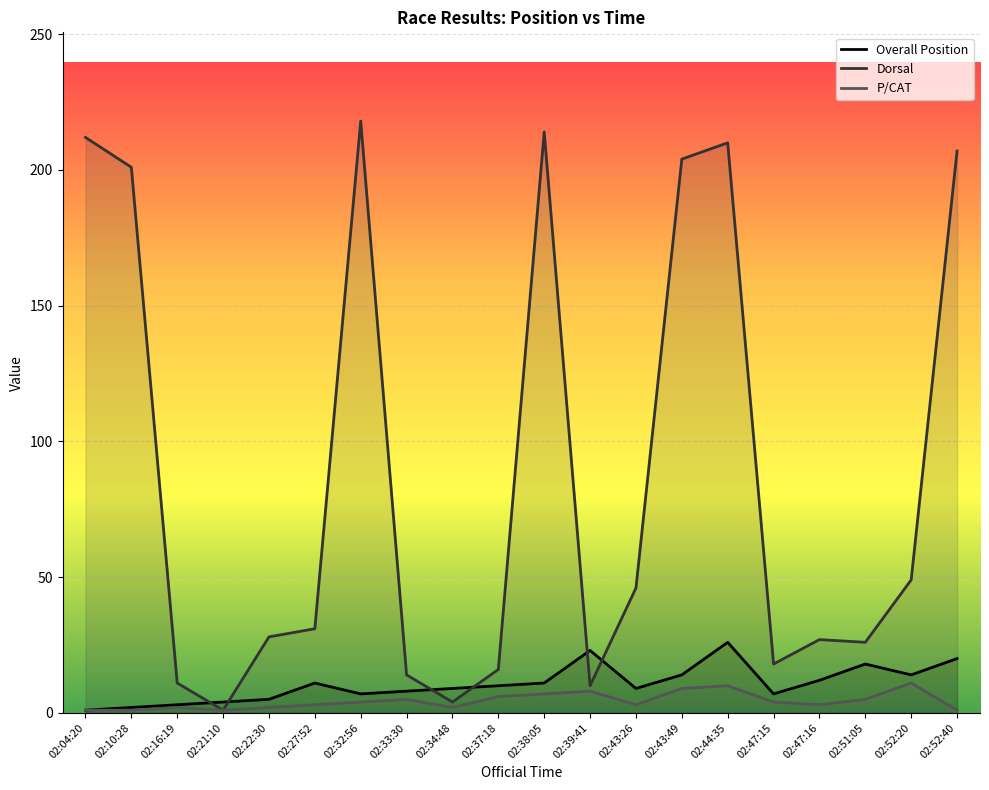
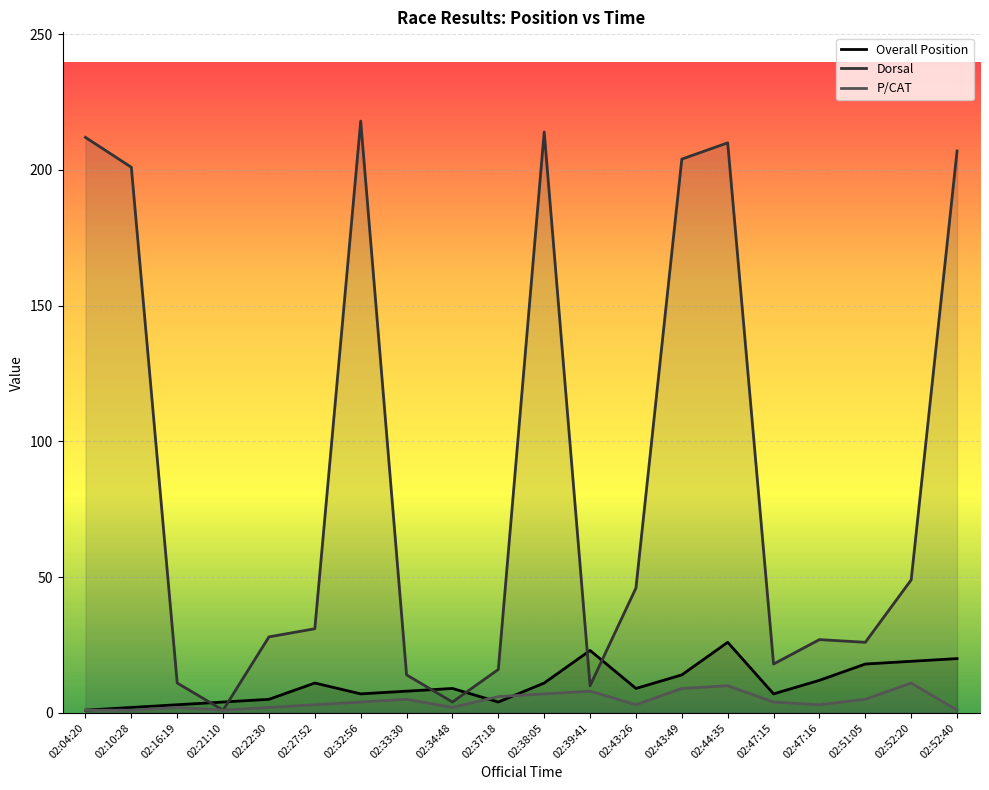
Overall Position, 02:37:18: 10 -> 4
Overall Position, 02:52:20: 14 -> 19
